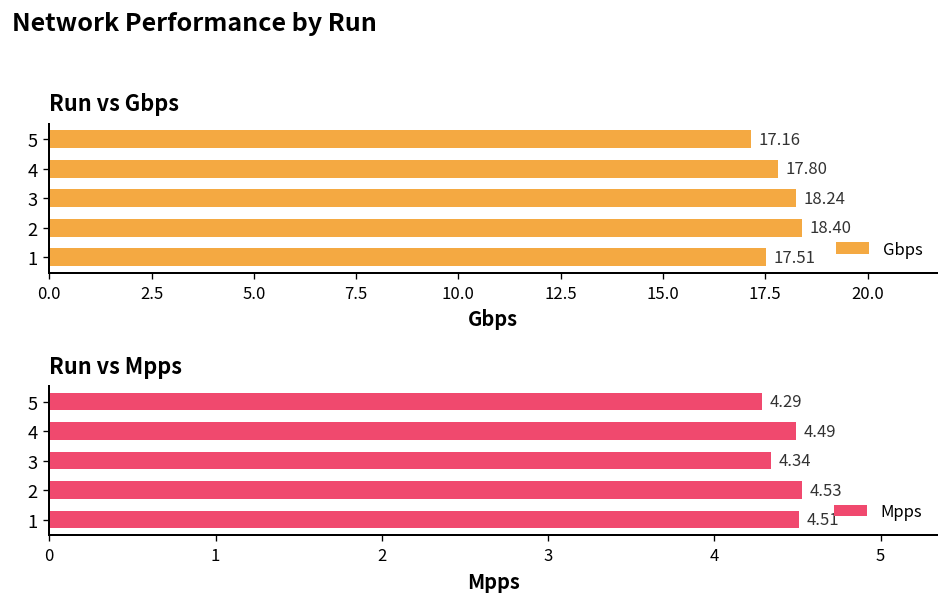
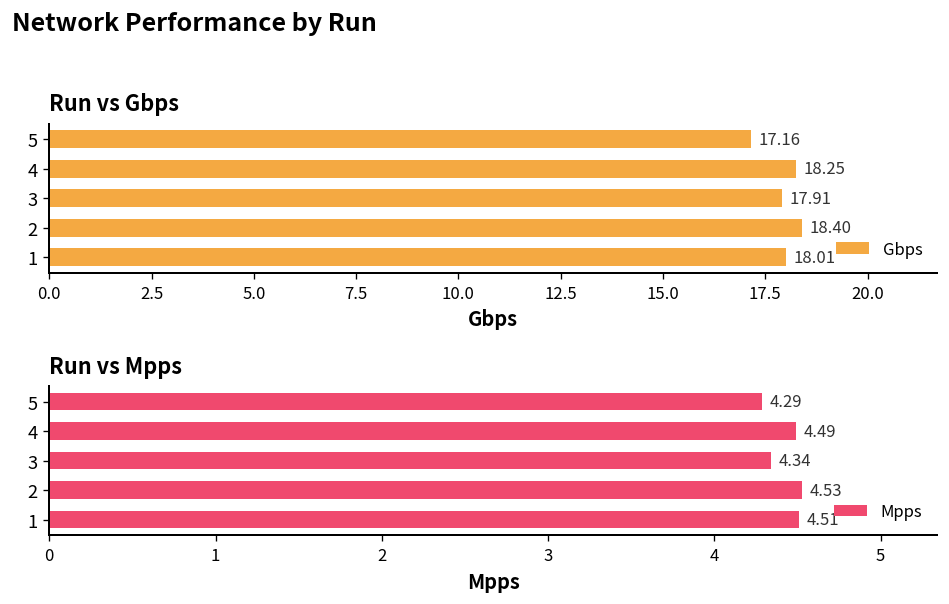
Run vs Gbps, 4: 17.80 -> 18.25
Run vs Gbps, 3: 18.24 -> 17.91
Run vs Gbps, 1: 17.51 -> 18.01
